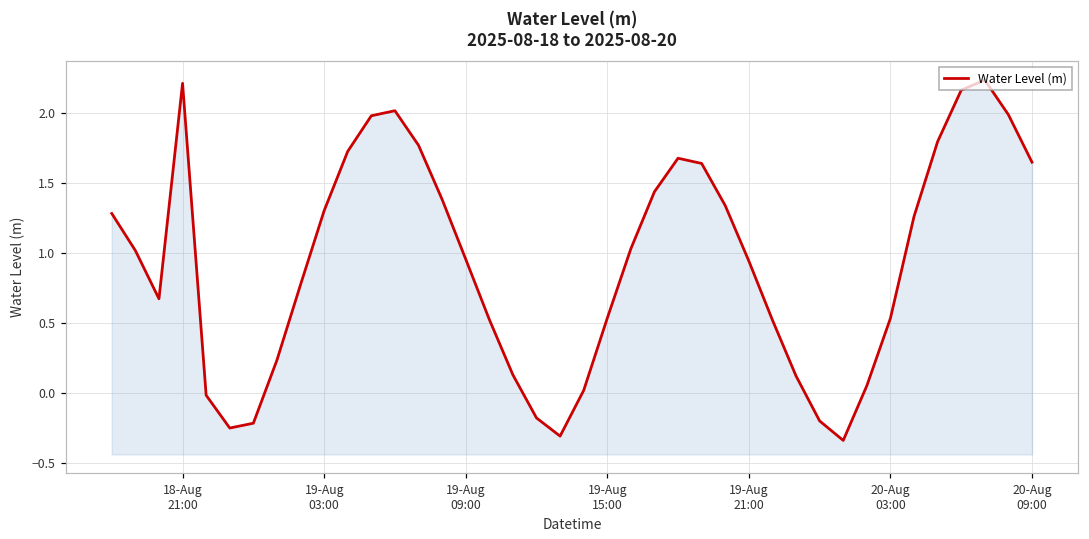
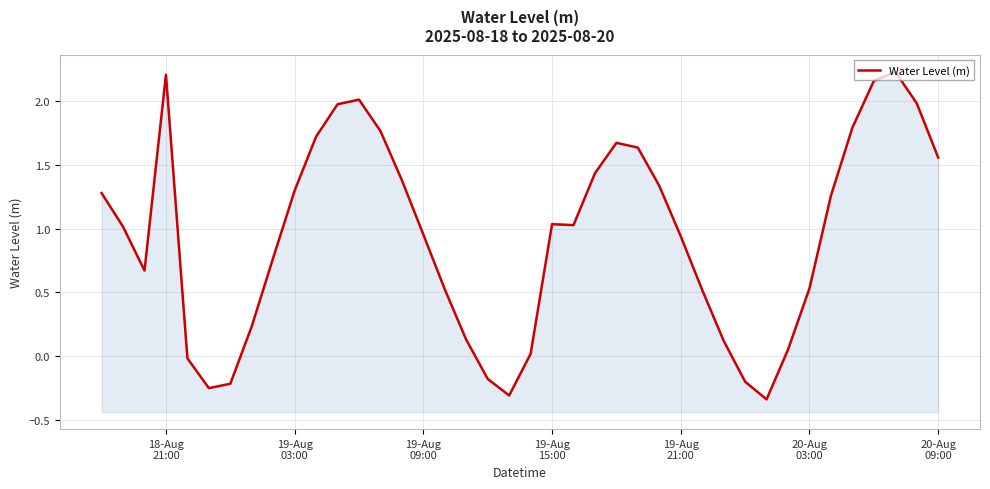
19-Aug 15:00: 0.53 -> 1.04
20-Aug 09:00: 1.65 -> 1.56
